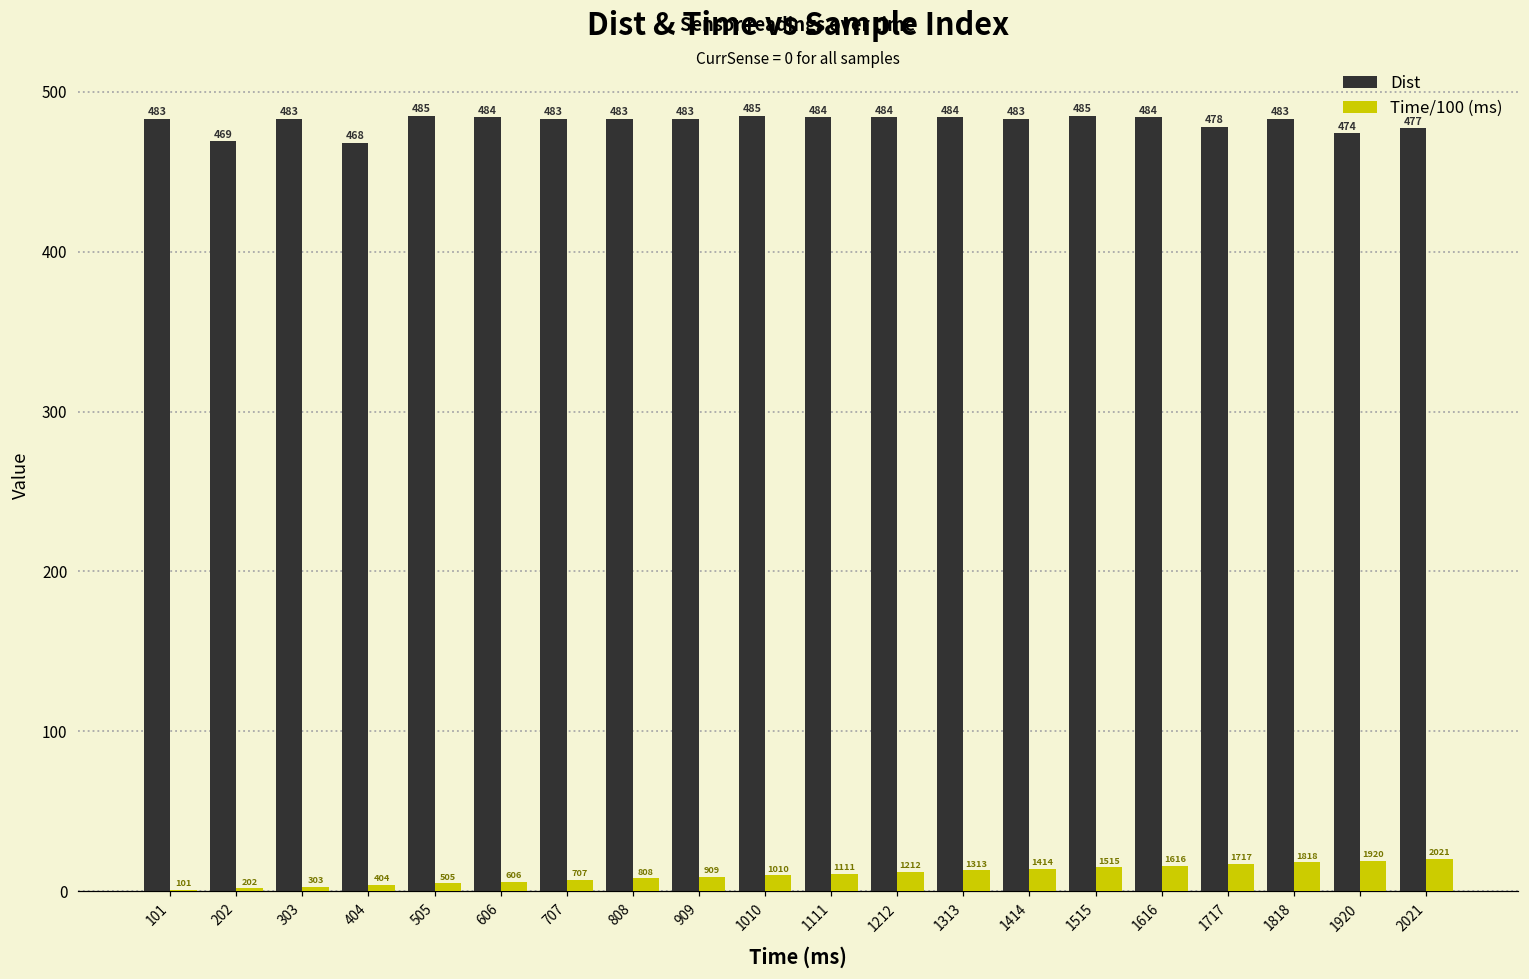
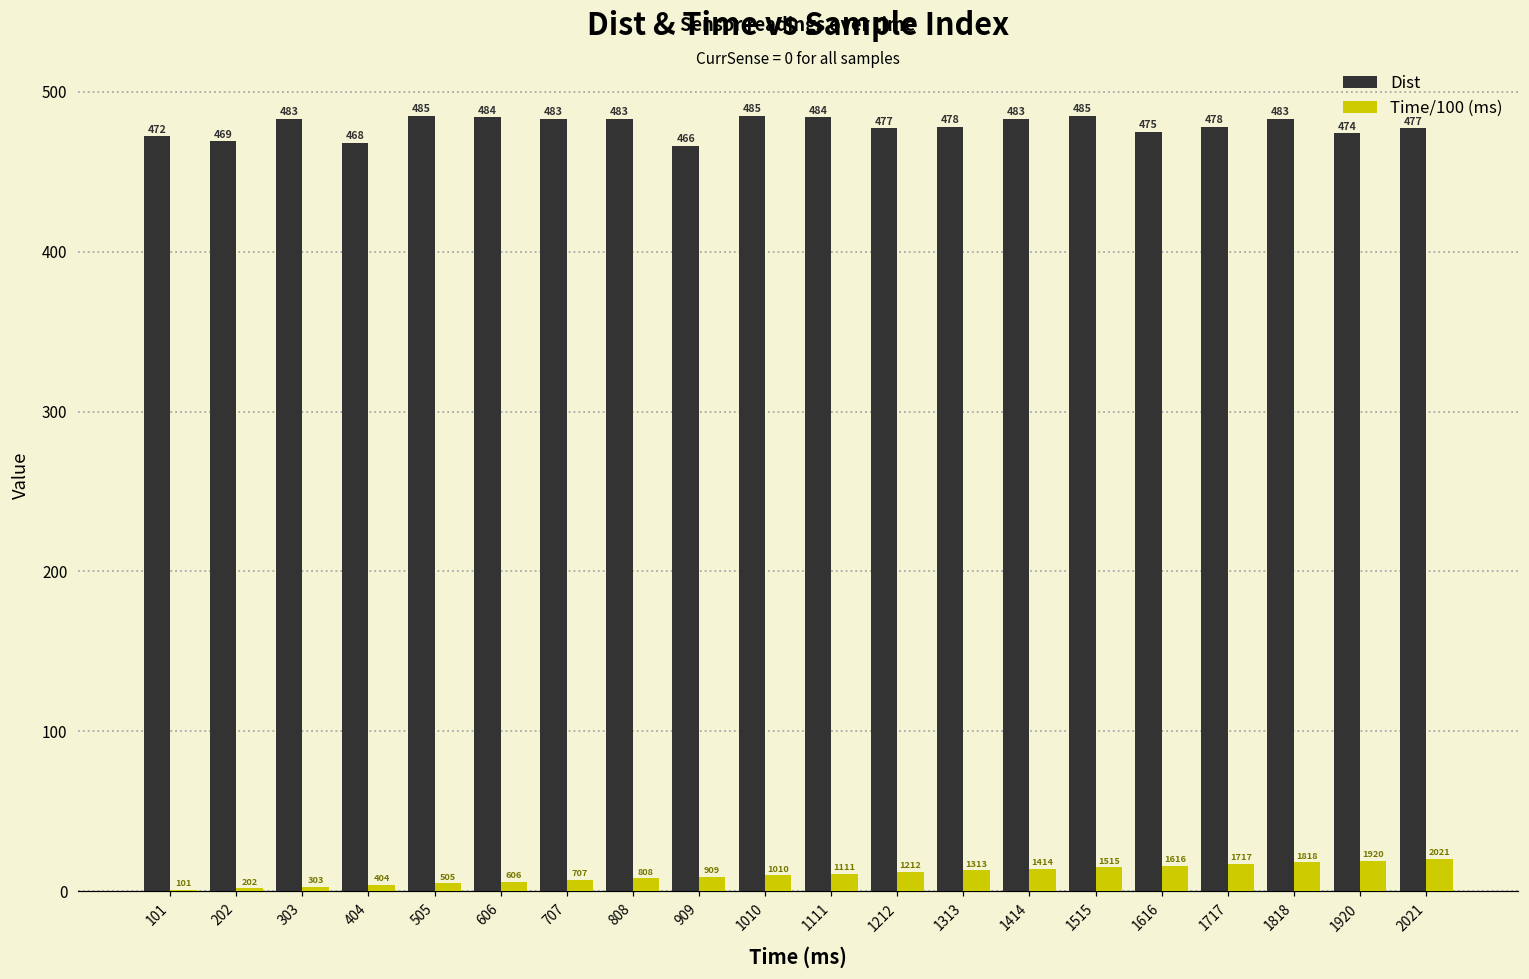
Dist, 101: 483 -> 472
Dist, 909: 483 -> 466
Dist, 1212: 484 -> 477
Dist, 1313: 484 -> 478
Dist, 1616: 484 -> 475
